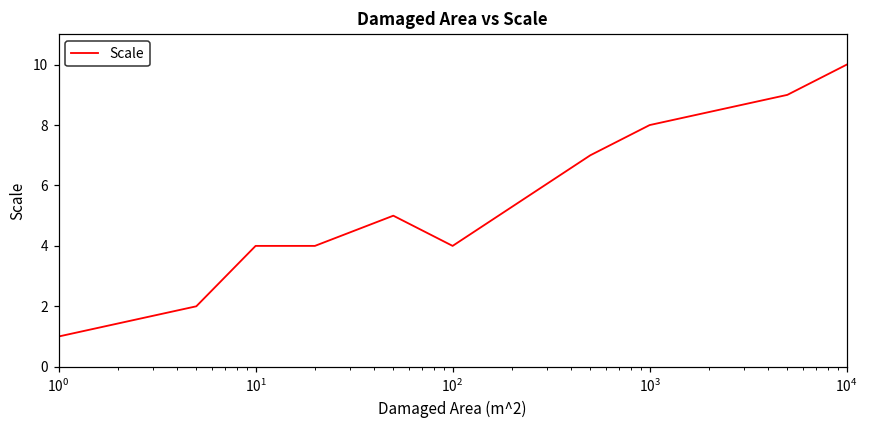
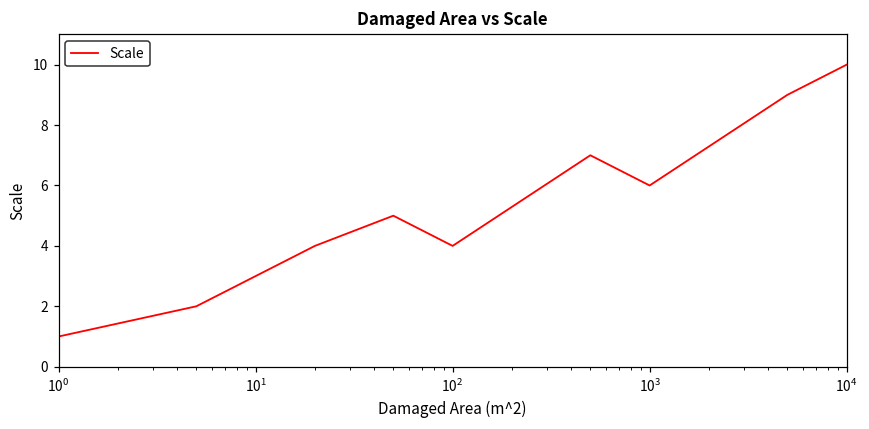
10^1: 4 -> 3
10^3: 8 -> 6
